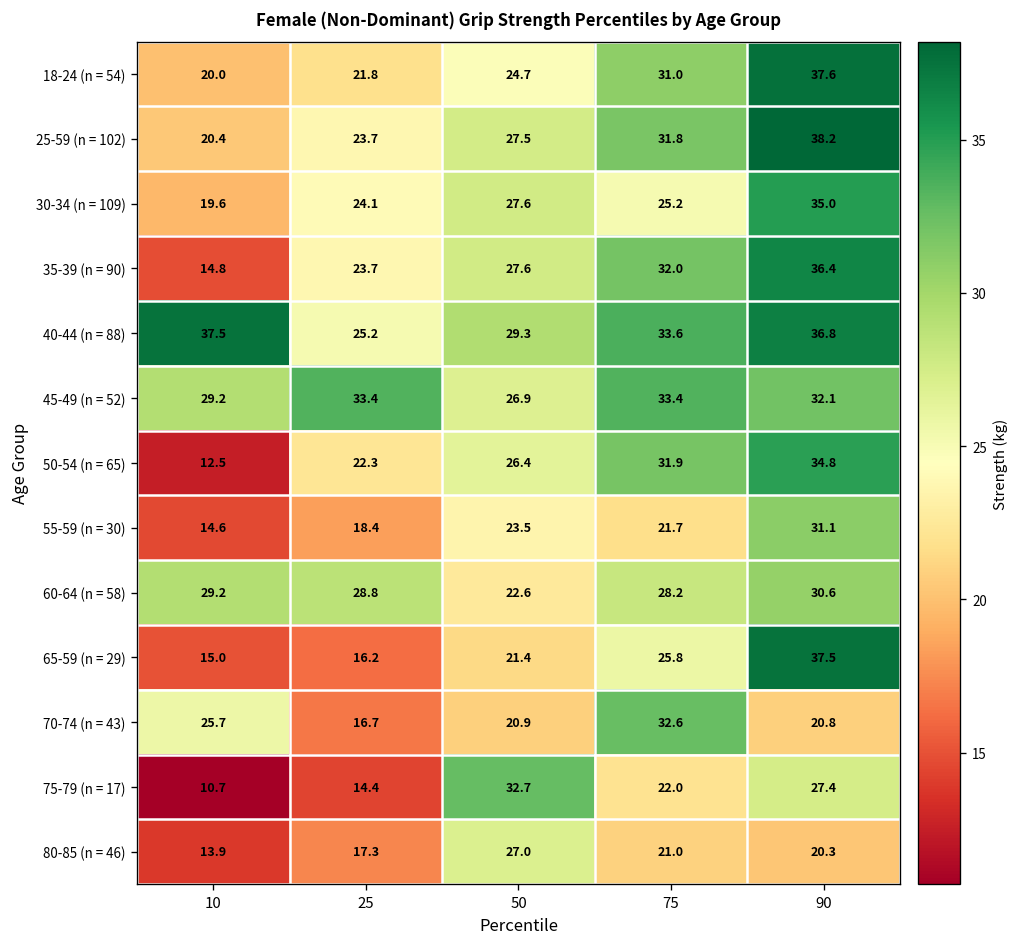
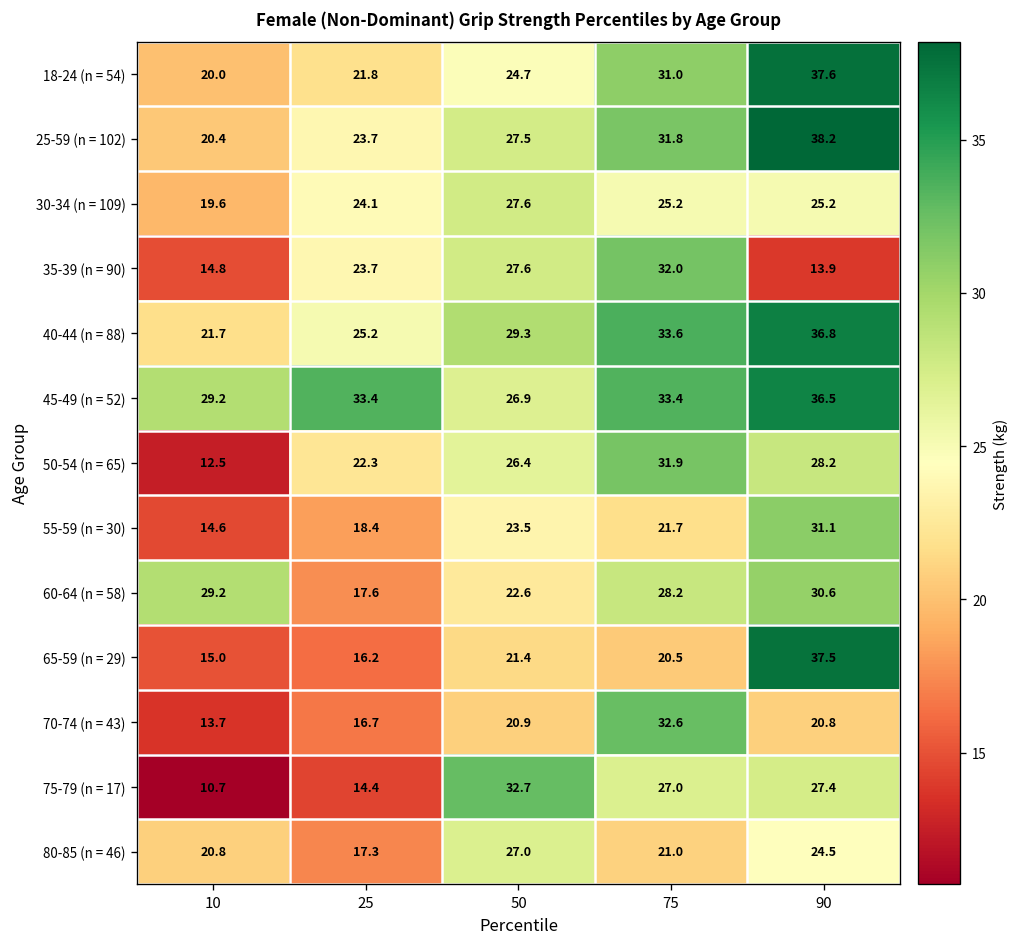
30-34 (n = 109), 90: 35.0 -> 25.2
35-39 (n = 90), 90: 36.4 -> 13.9
40-44 (n = 88), 10: 37.5 -> 21.7
45-49 (n = 52), 90: 32.1 -> 36.5
50-54 (n = 65), 90: 34.8 -> 28.2
60-64 (n = 58), 25: 28.8 -> 17.6
65-59 (n = 29), 75: 25.8 -> 20.5
70-74 (n = 43), 10: 25.7 -> 13.7
75-79 (n = 17), 75: 22.0 -> 27.0
80-85 (n = 46), 10: 13.9 -> 20.8
80-85 (n = 46), 90: 20.3 -> 24.5
